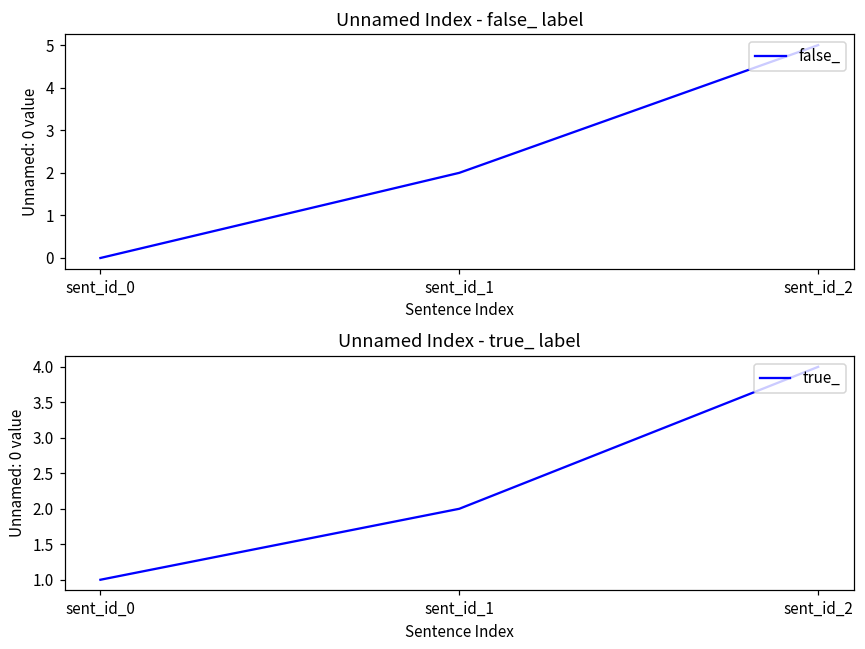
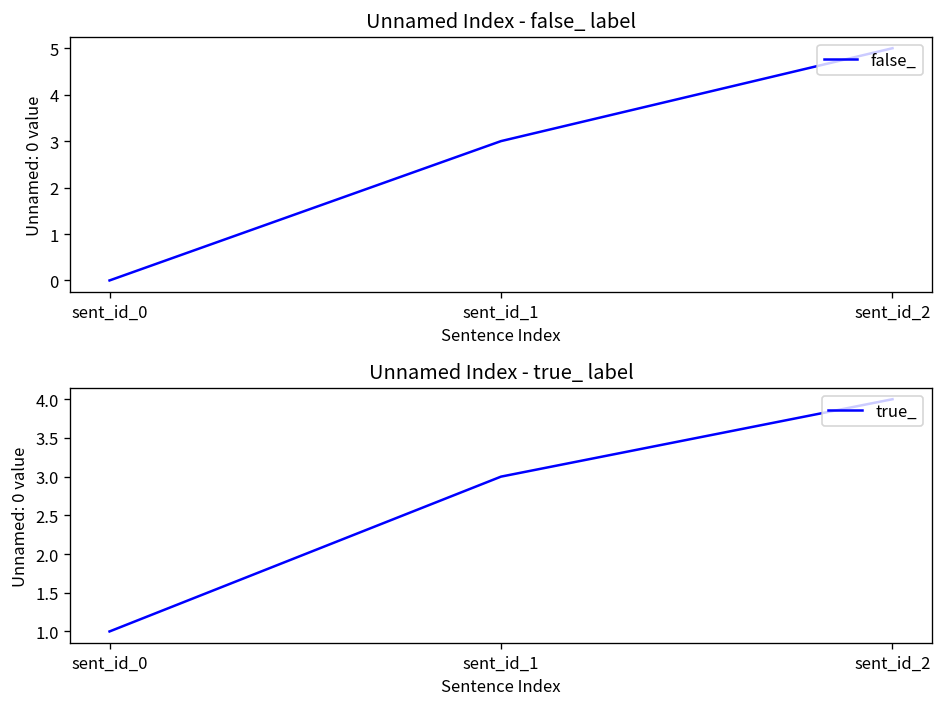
Unnamed Index - false_ label, sent_id_1: 2 -> 3
Unnamed Index - true_ label, sent_id_1: 2 -> 3
